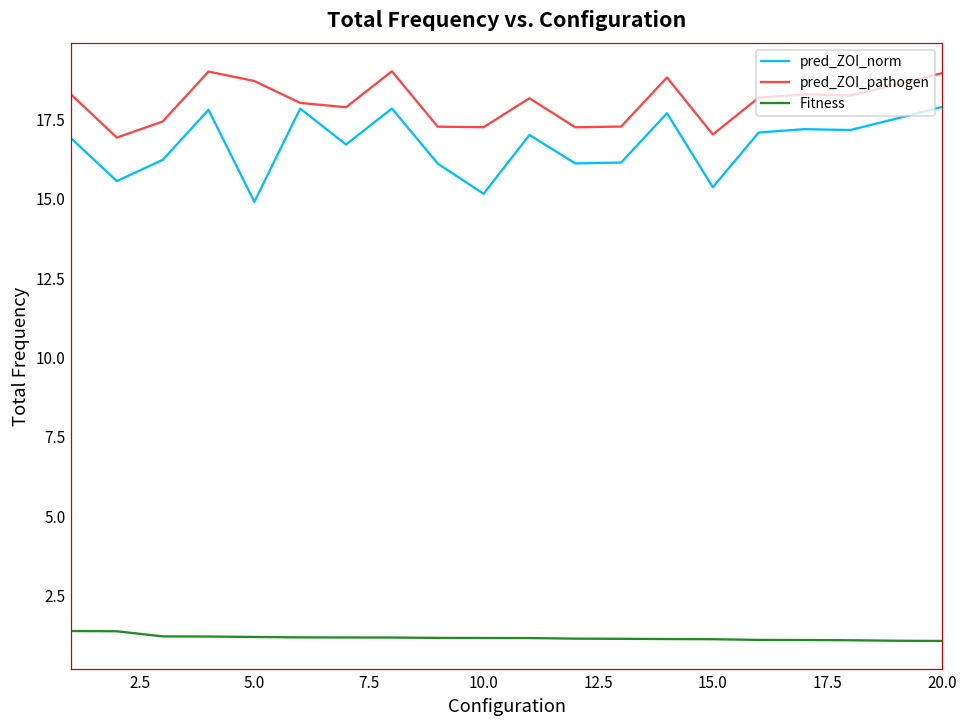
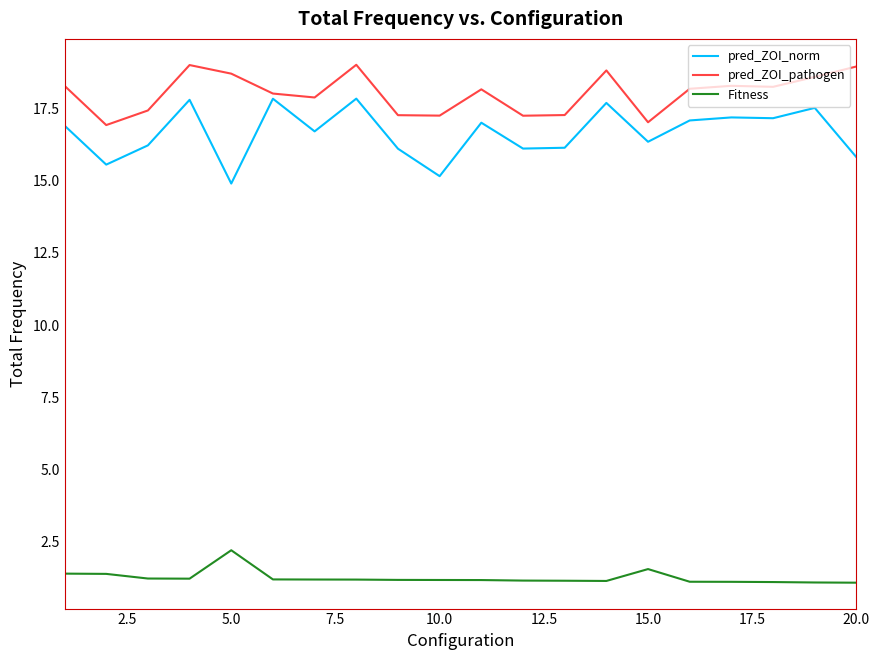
Fitness, 5.0: 1.2 -> 2.2
pred_ZOI_norm, 15.0: 15.4 -> 16.4
Fitness, 15.0: 1.1 -> 1.5
pred_ZOI_norm, 20.0: 17.9 -> 15.8
